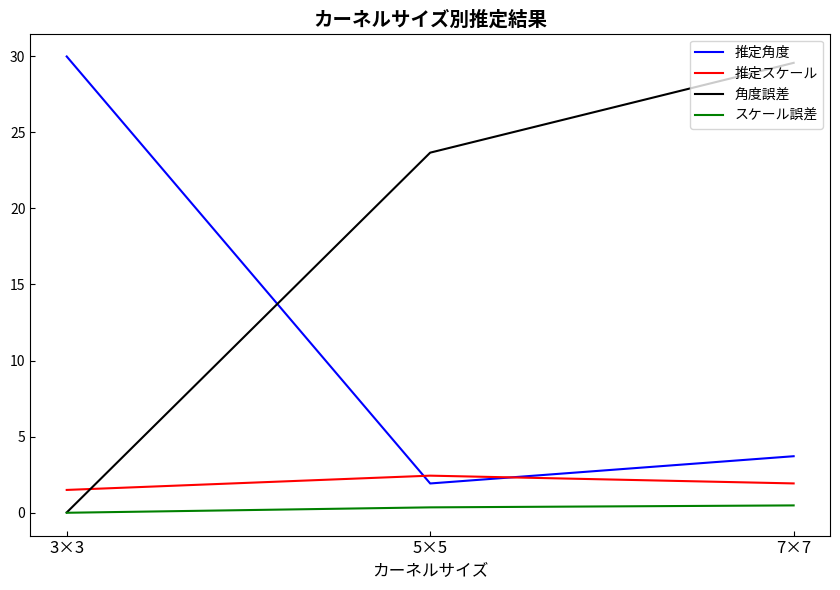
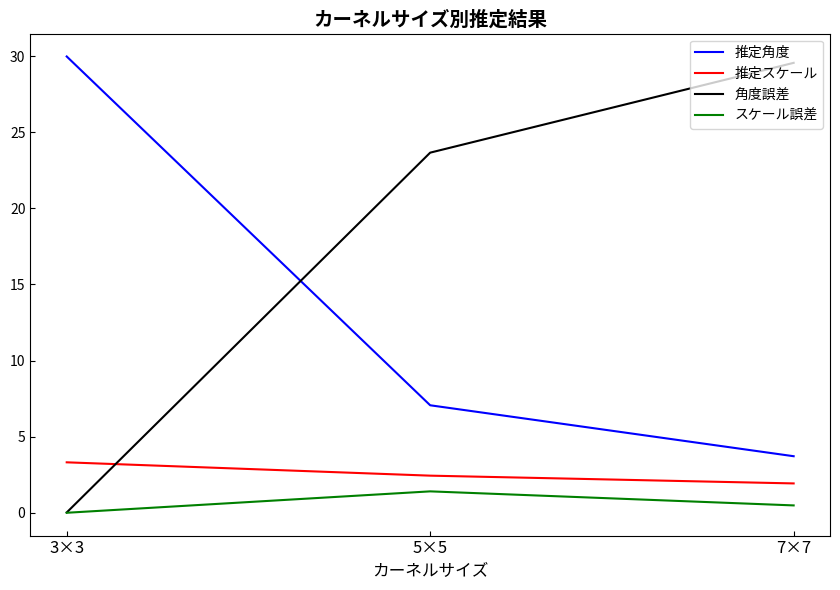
推定スケール, 3×3: 1.5 -> 3.3
推定角度, 5×5: 1.9 -> 7.1
スケール誤差, 5×5: 0.4 -> 1.4
